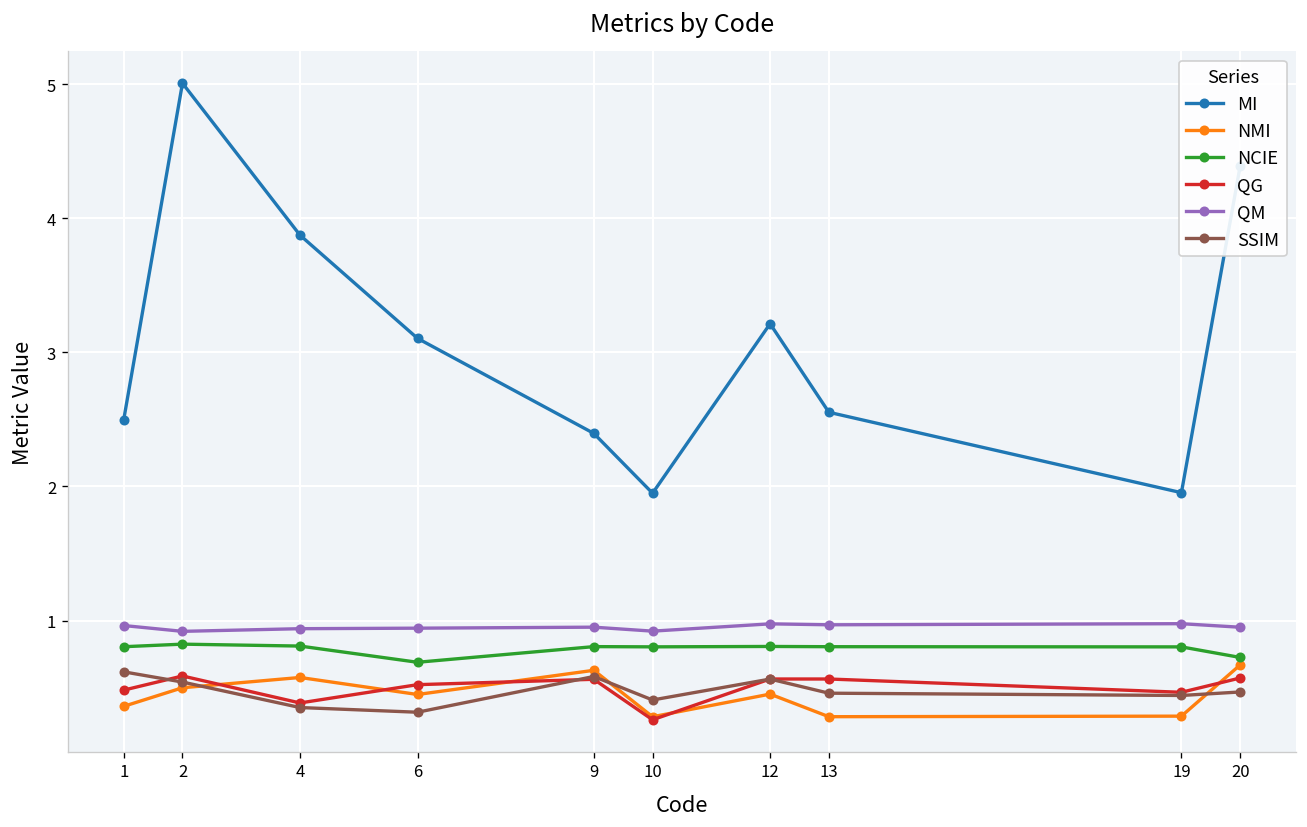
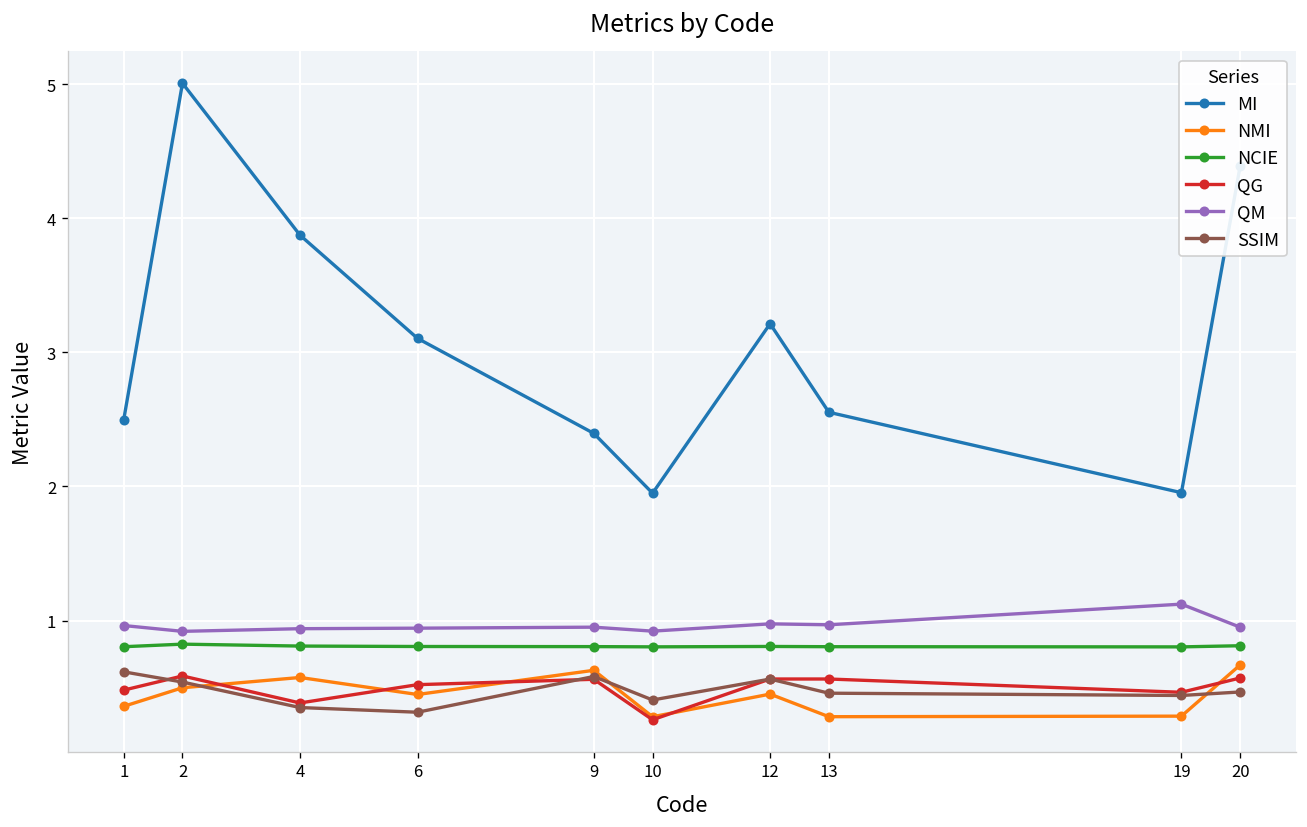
NCIE, 6: 0.69 -> 0.81
QM, 19: 0.98 -> 1.12
NCIE, 20: 0.73 -> 0.81
